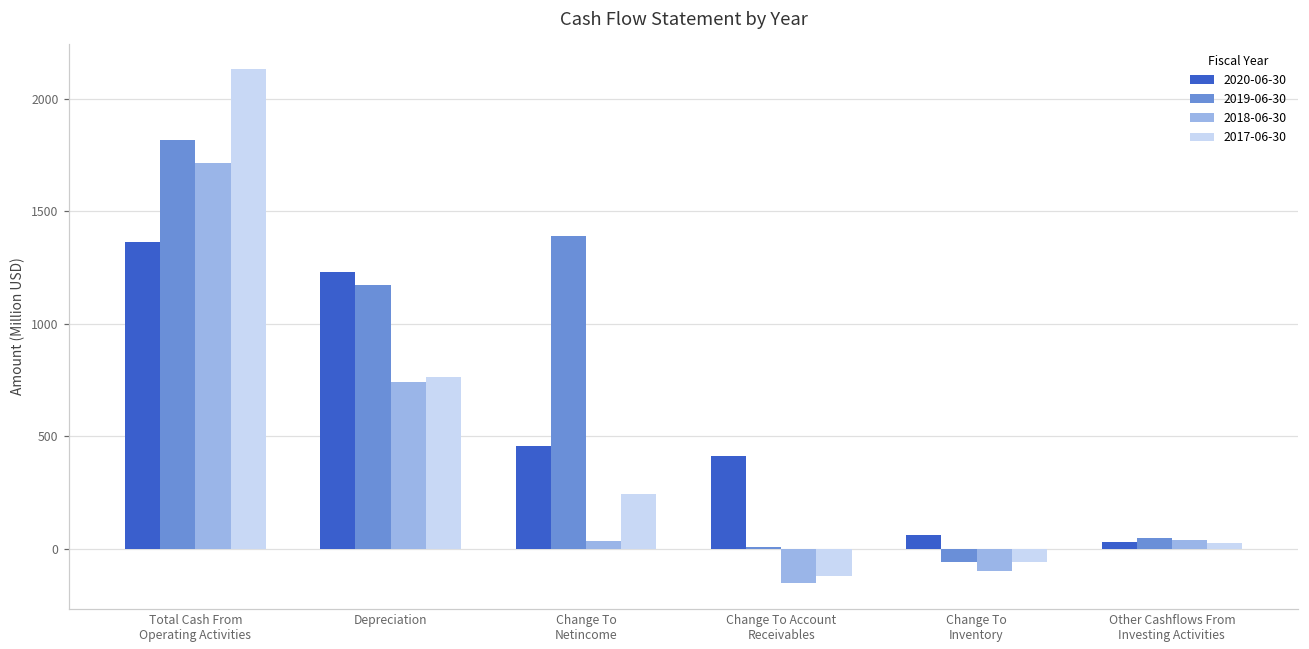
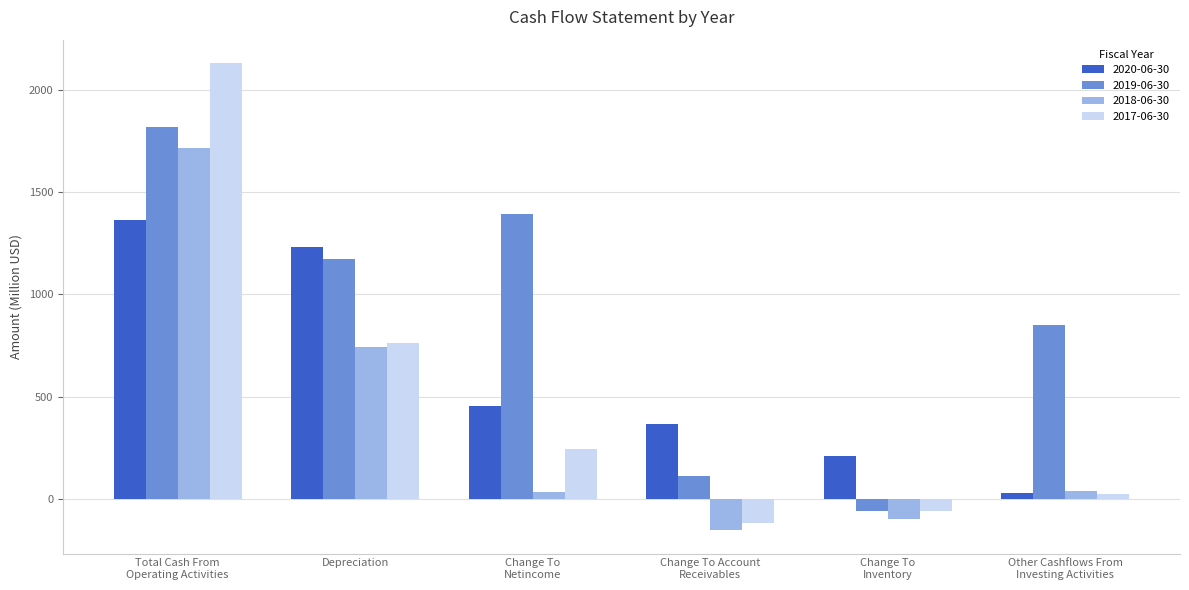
2020-06-30, Change To Account Receivables: 410 -> 370
2019-06-30, Change To Account Receivables: 10 -> 110
2020-06-30, Change To Inventory: 60 -> 210
2019-06-30, Other Cashflows From Investing Activities: 50 -> 850
